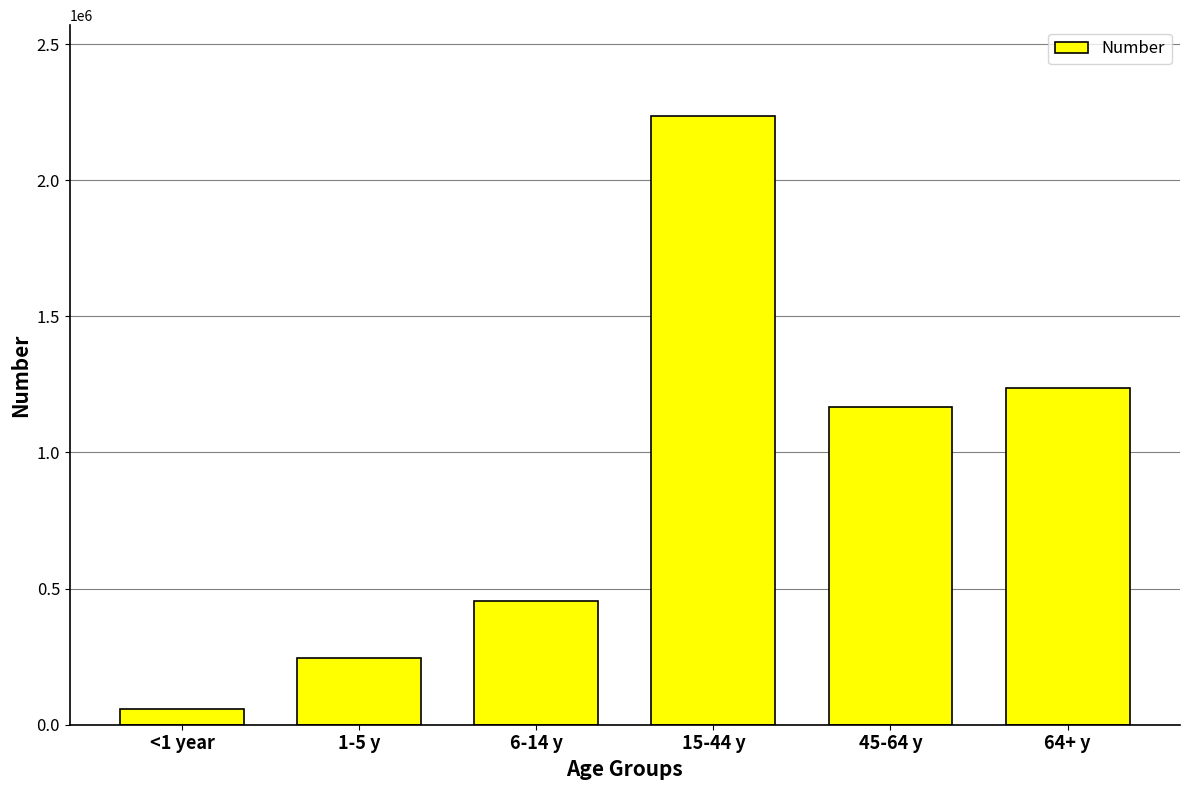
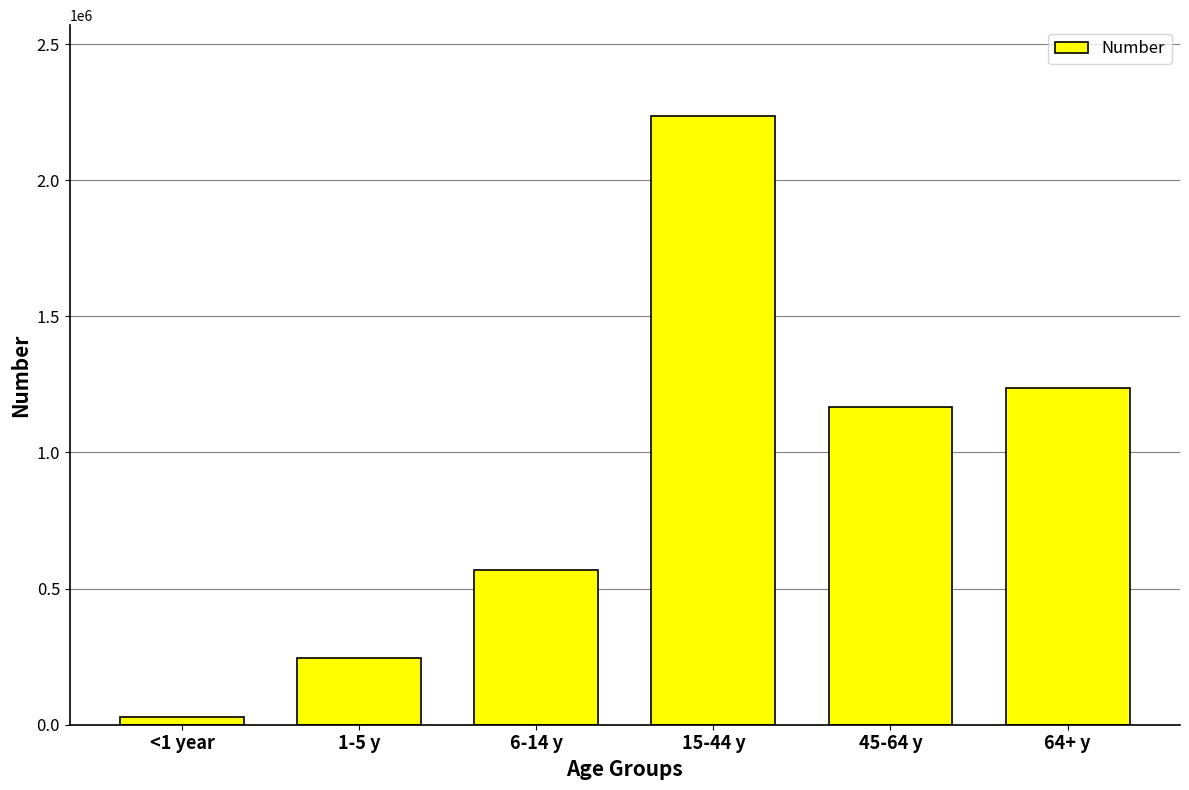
<1 year: 60000 -> 30000
6-14 y: 460000 -> 570000
